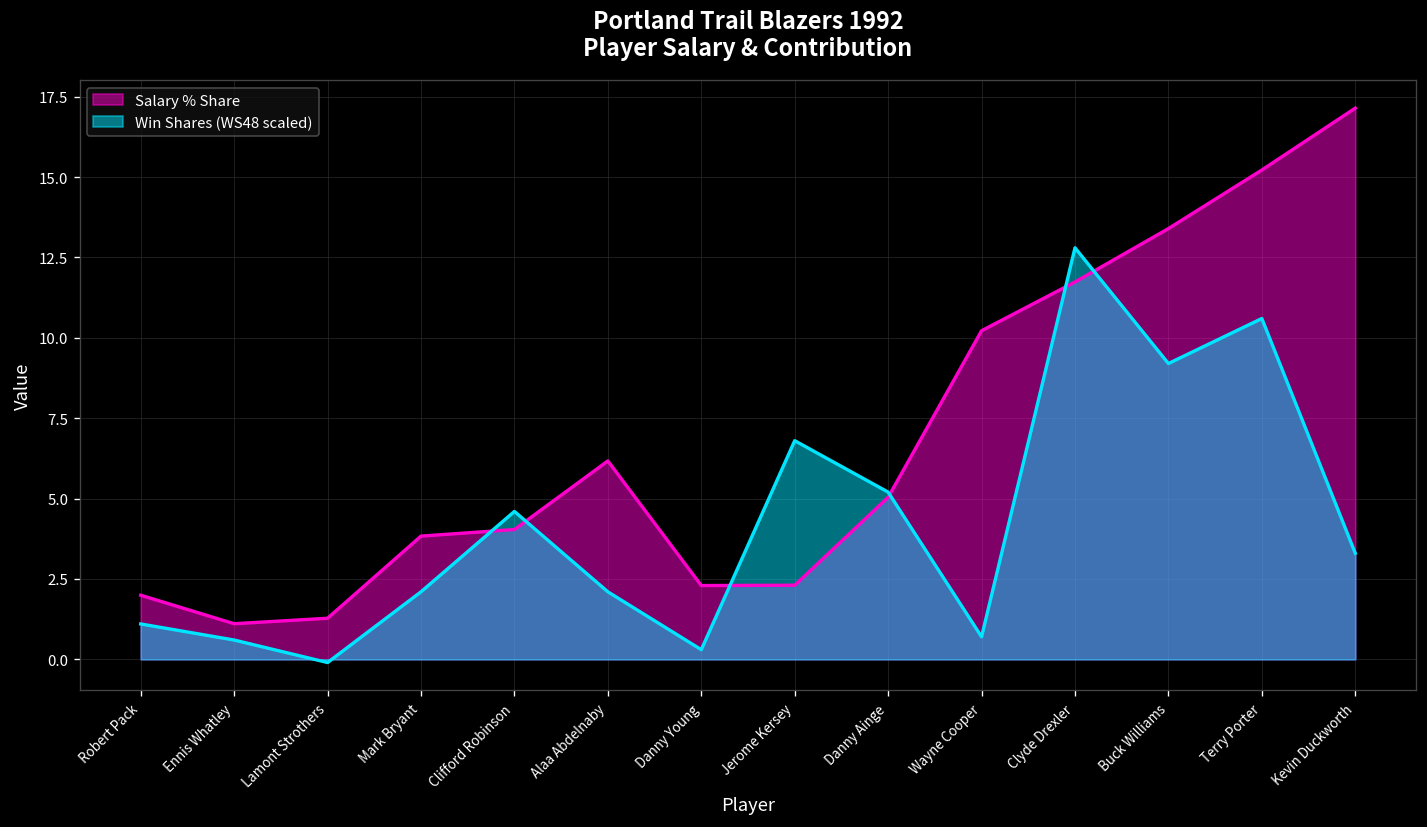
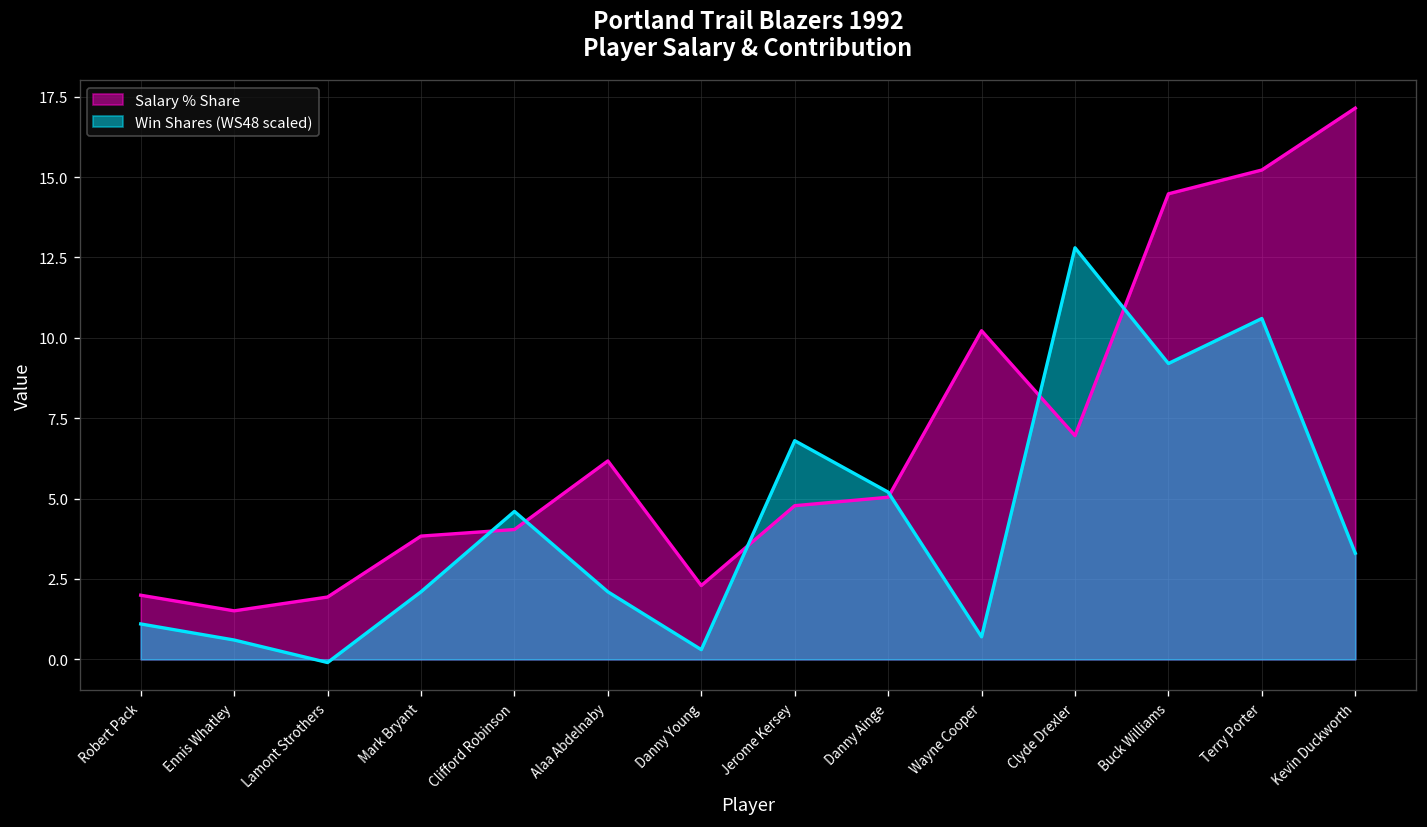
Salary % Share, Ennis Whatley: 1.1 -> 1.5
Salary % Share, Lamont Strothers: 1.3 -> 1.9
Salary % Share, Jerome Kersey: 2.3 -> 4.8
Salary % Share, Clyde Drexler: 11.7 -> 7.0
Salary % Share, Buck Williams: 13.4 -> 14.5
